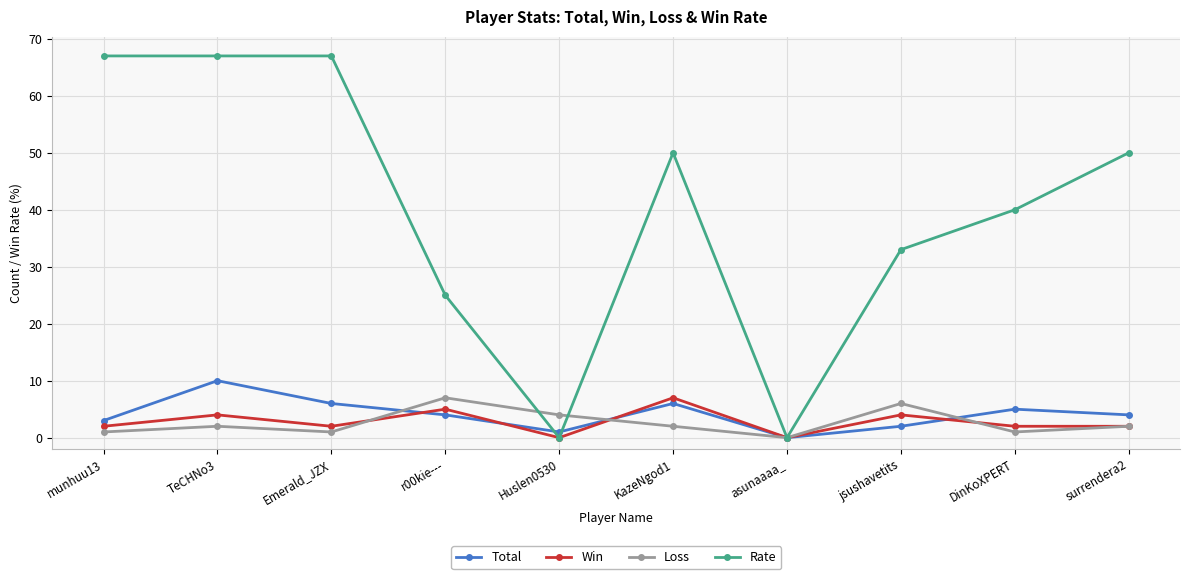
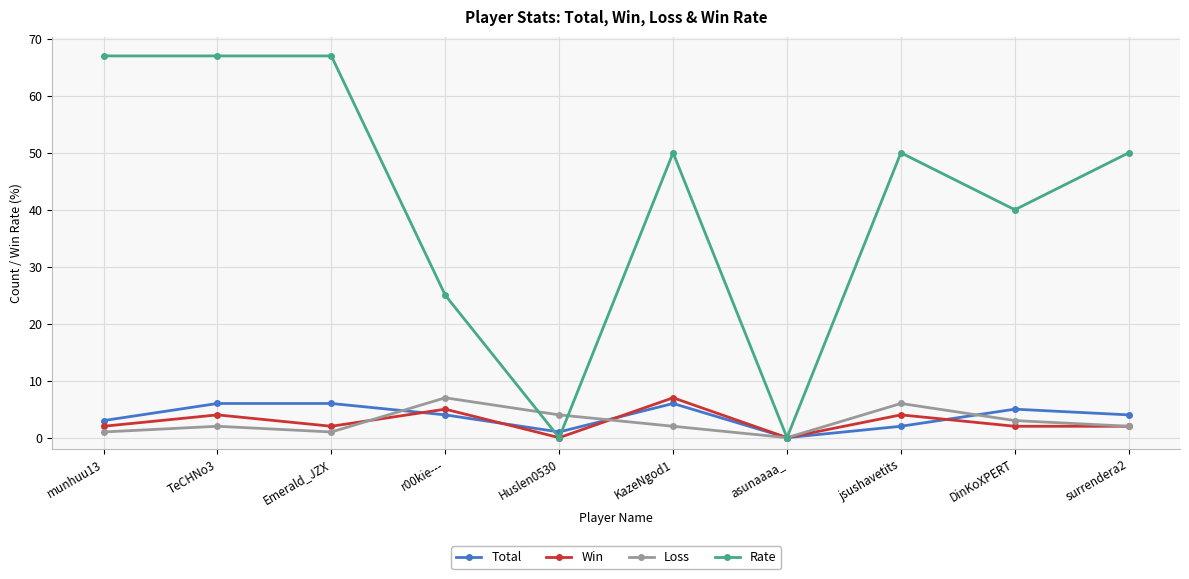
Total, TeCHNo3: 10 -> 6
Rate, jsushavetits: 33 -> 50
Loss, DinKoXPERT: 1 -> 3
